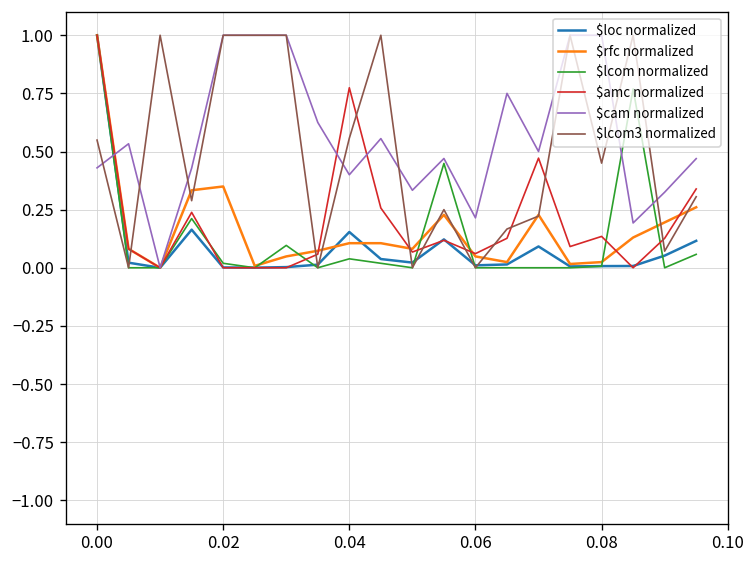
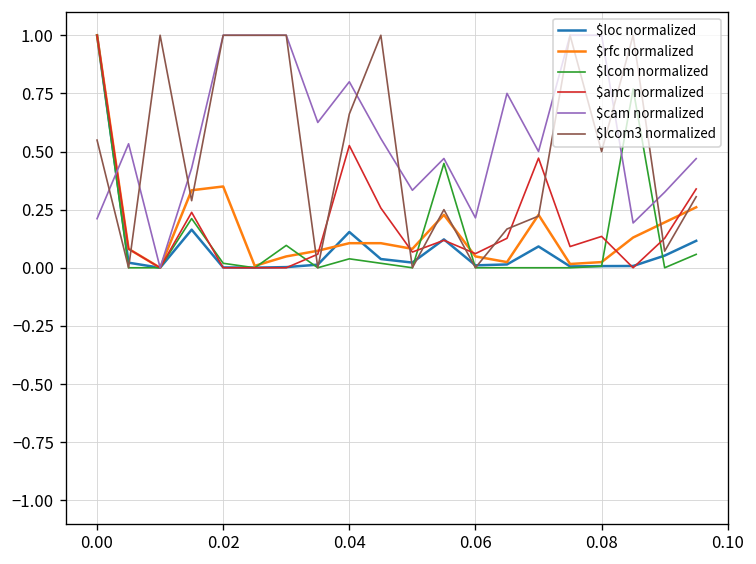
$cam normalized, 0.00: 0.43 -> 0.21
$amc normalized, 0.04: 0.77 -> 0.53
$cam normalized, 0.04: 0.4 -> 0.8
$lcom3 normalized, 0.04: 0.56 -> 0.66
$lcom3 normalized, 0.08: 0.45 -> 0.50
